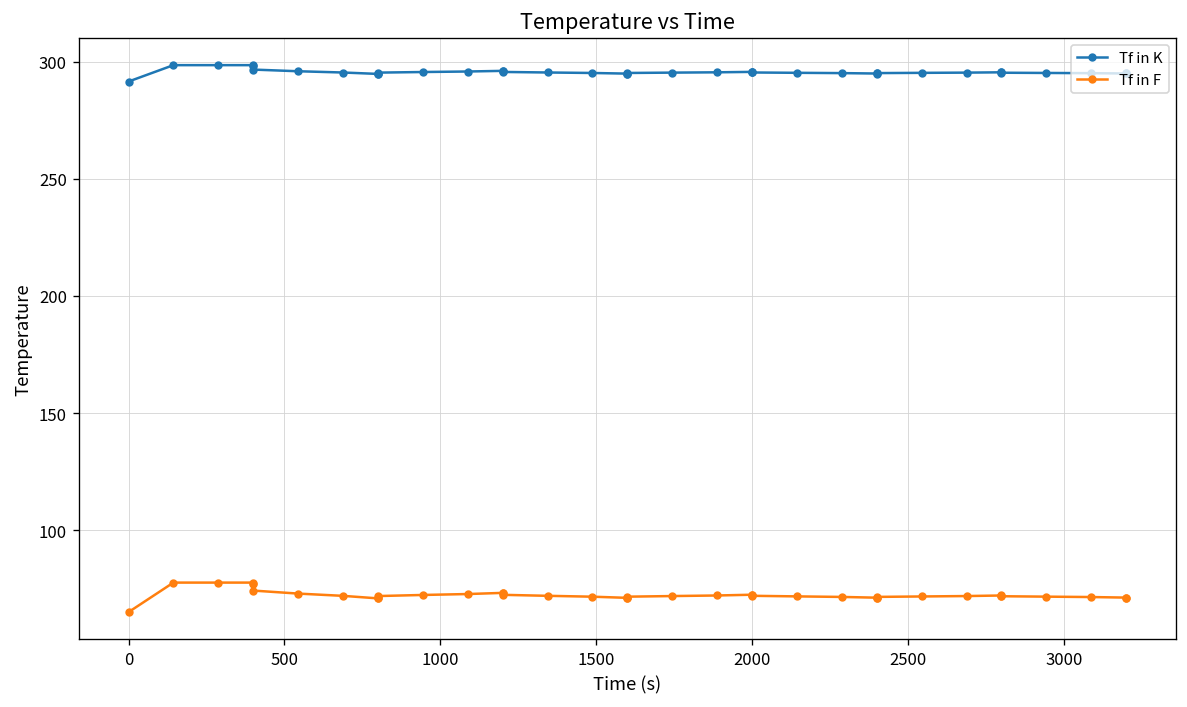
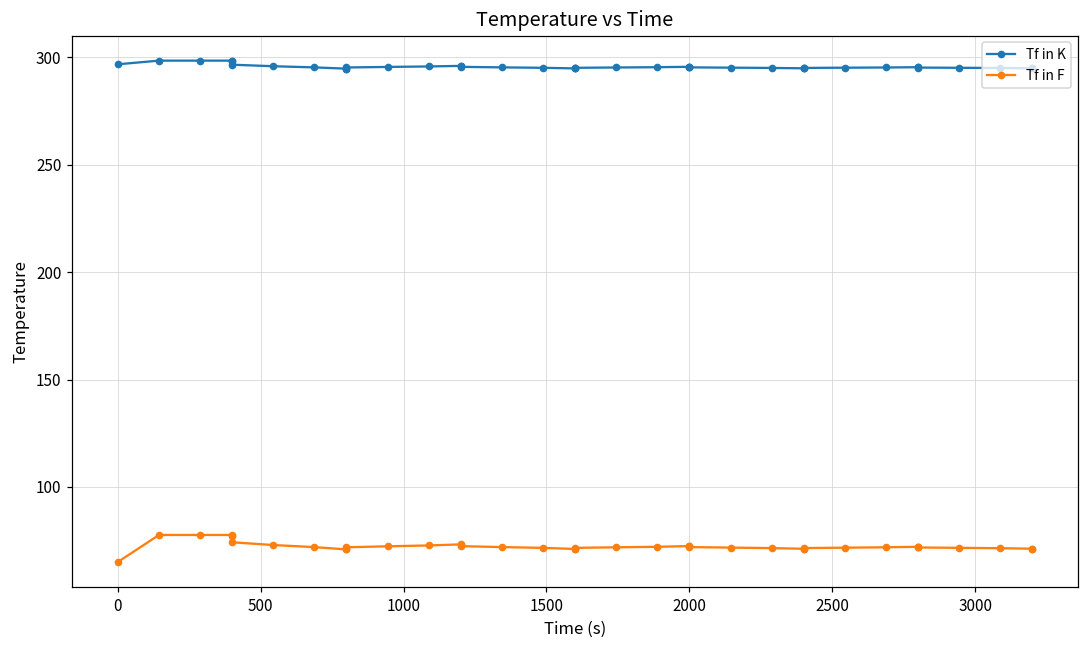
Tf in K, 0: 292 -> 297
